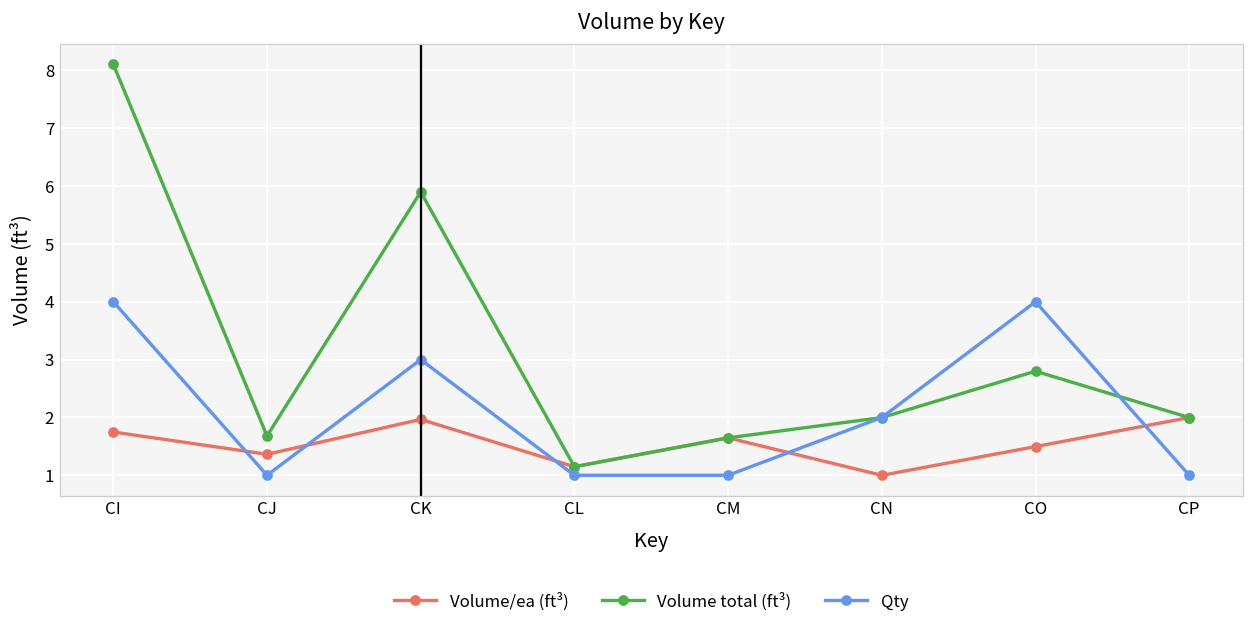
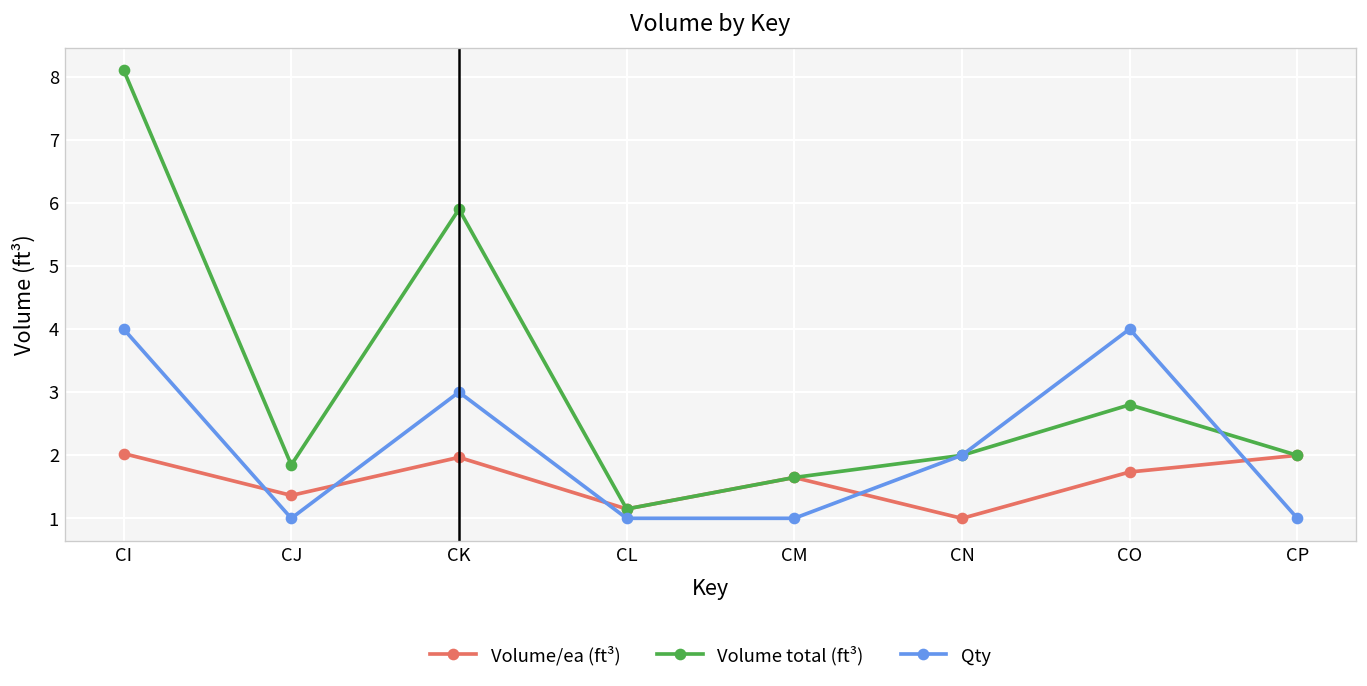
Volume/ea (ft³), CI: 1.7 -> 2.0
Volume total (ft³), CJ: 1.7 -> 1.8
Volume/ea (ft³), CO: 1.5 -> 1.7
